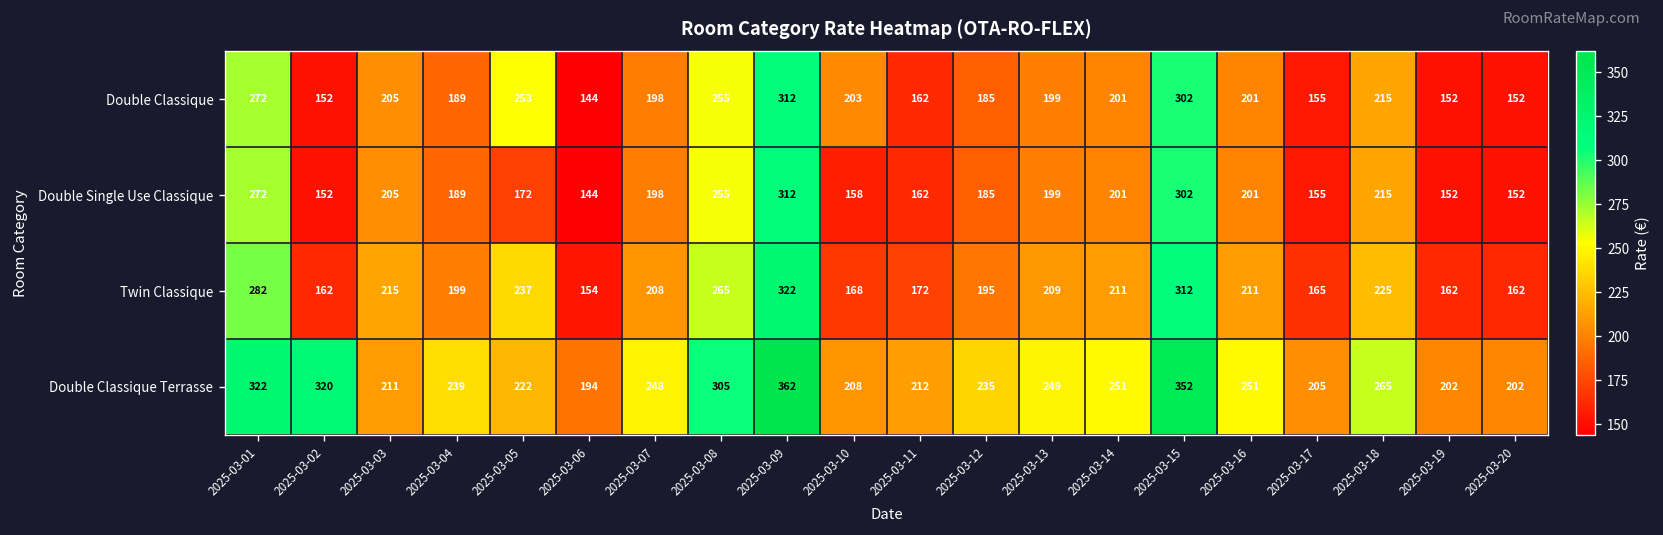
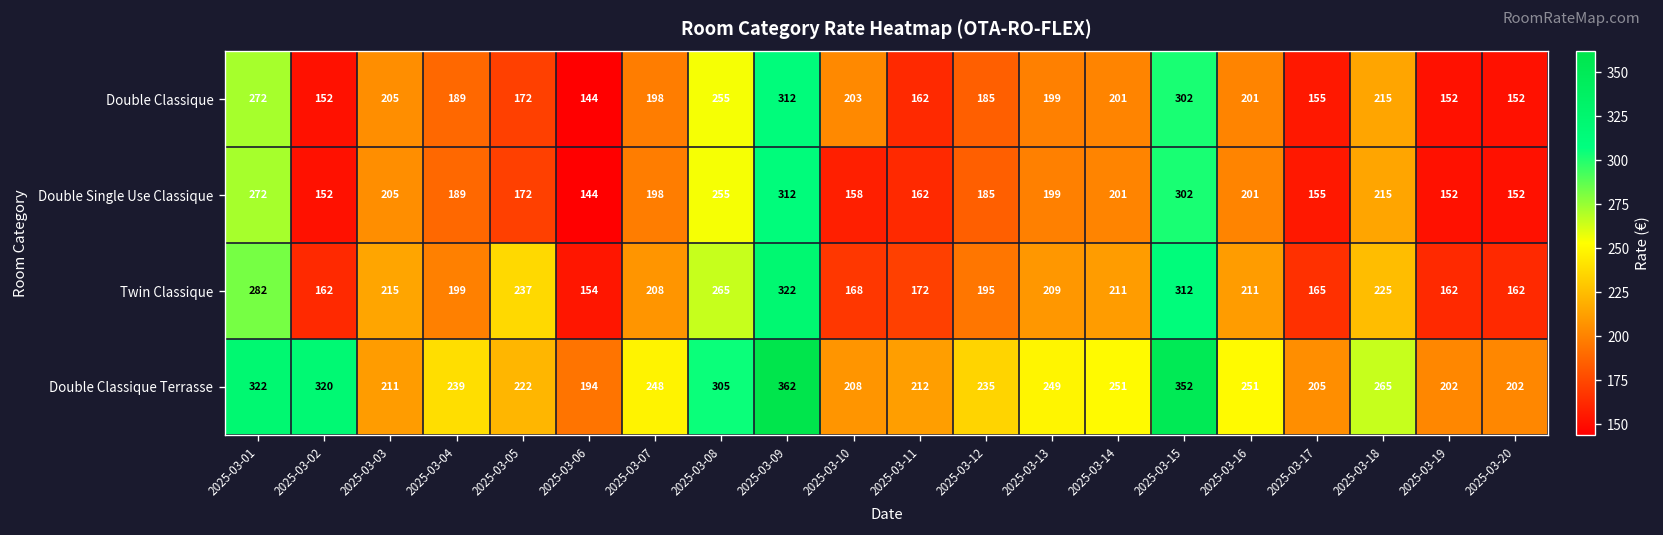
Double Classique, 2025-03-05: 253 -> 172
